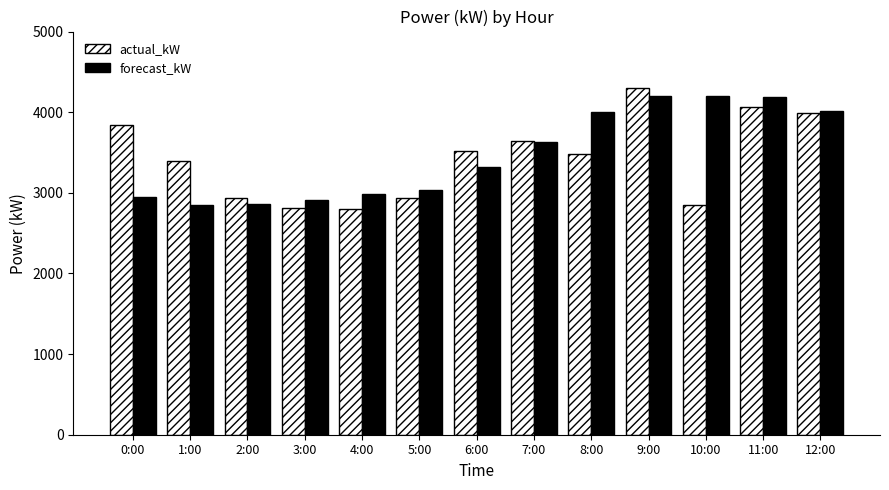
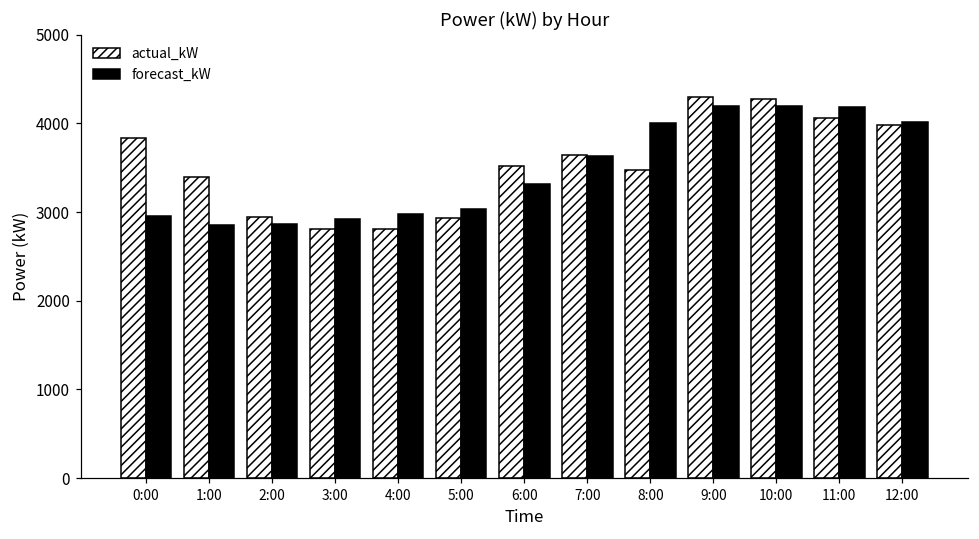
actual_kW, 10:00: 2800 -> 4300
